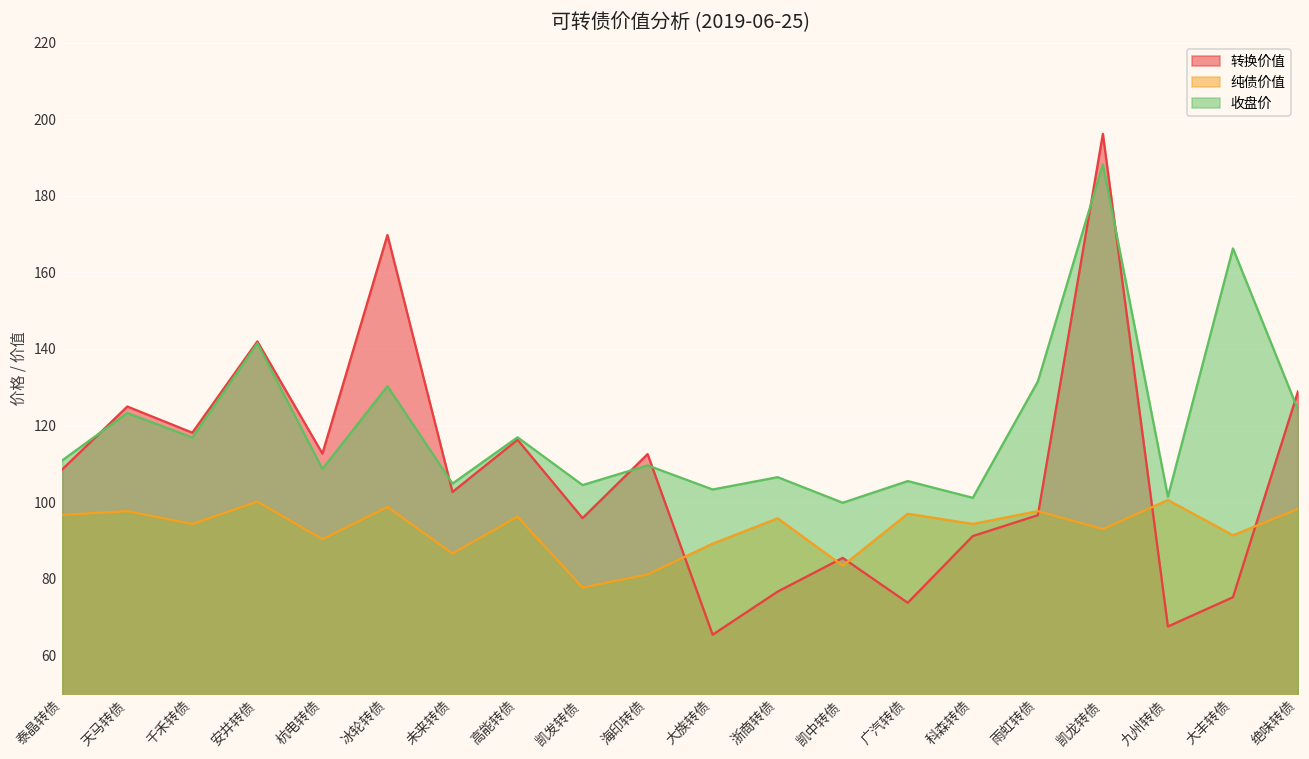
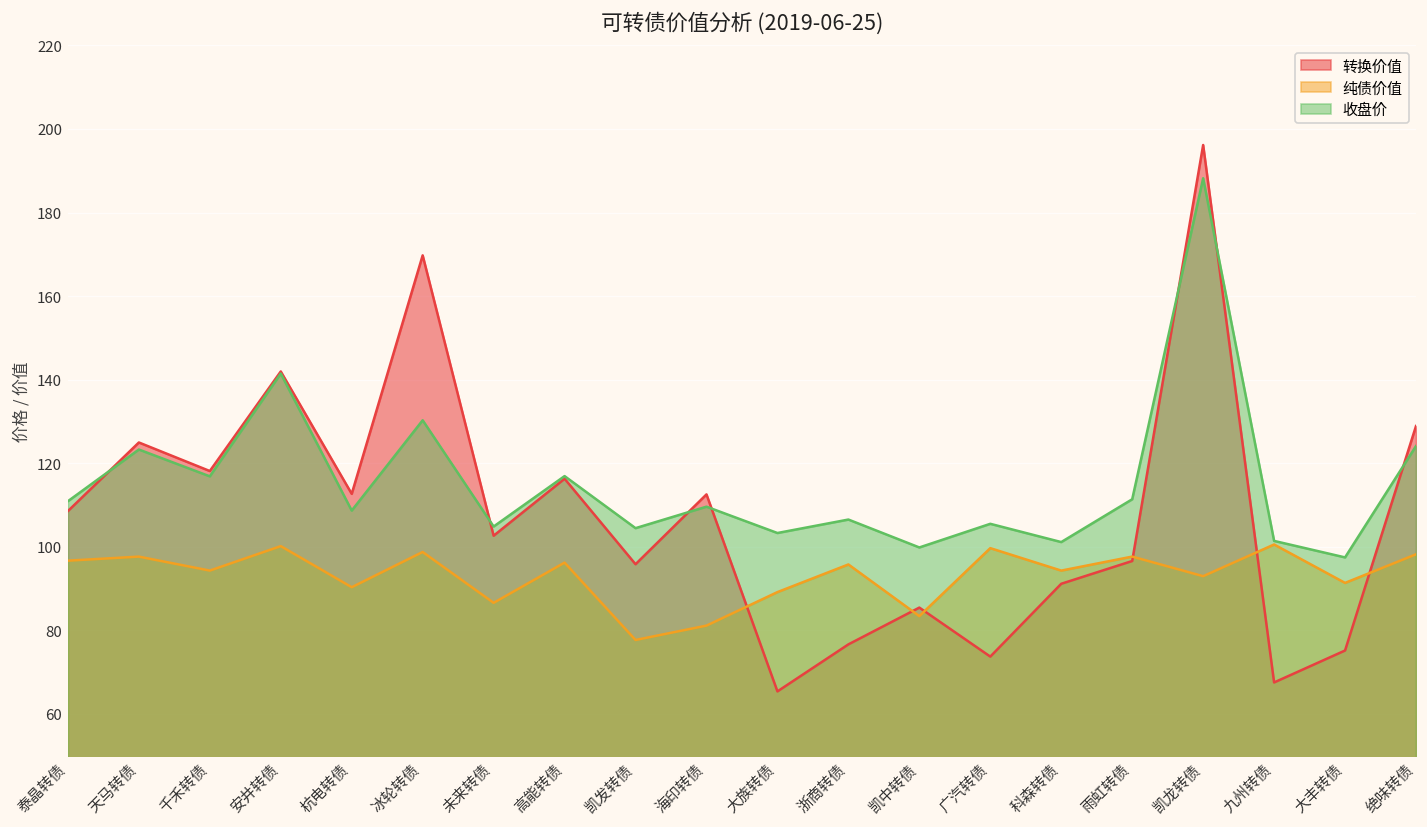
纯债价值, 广汽转债: 97 -> 100
收盘价, 雨虹转债: 132 -> 111
收盘价, 大丰转债: 166 -> 97
